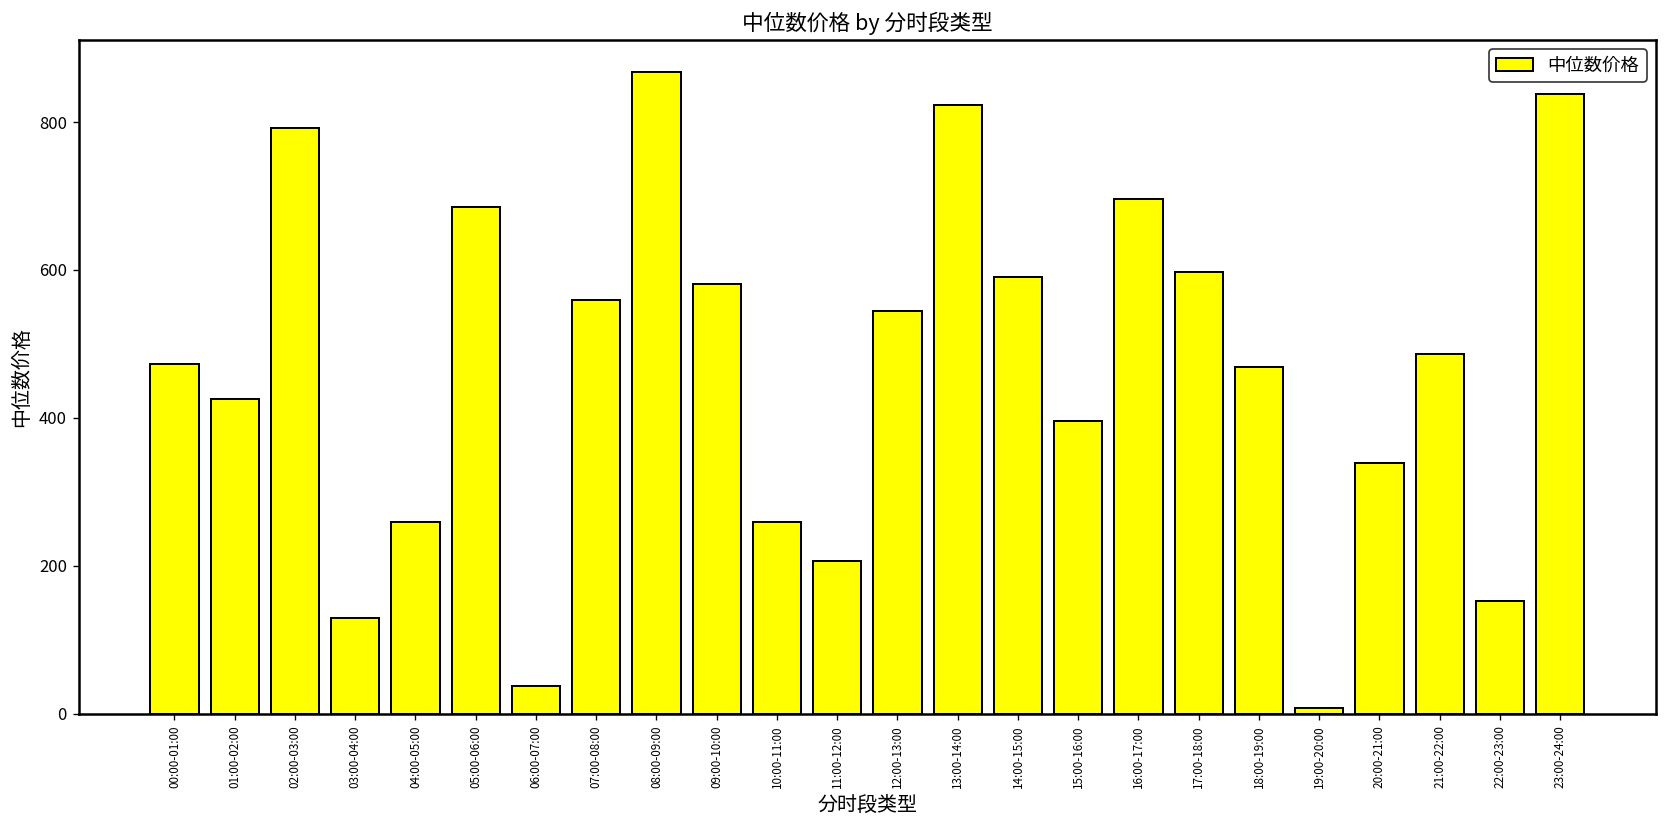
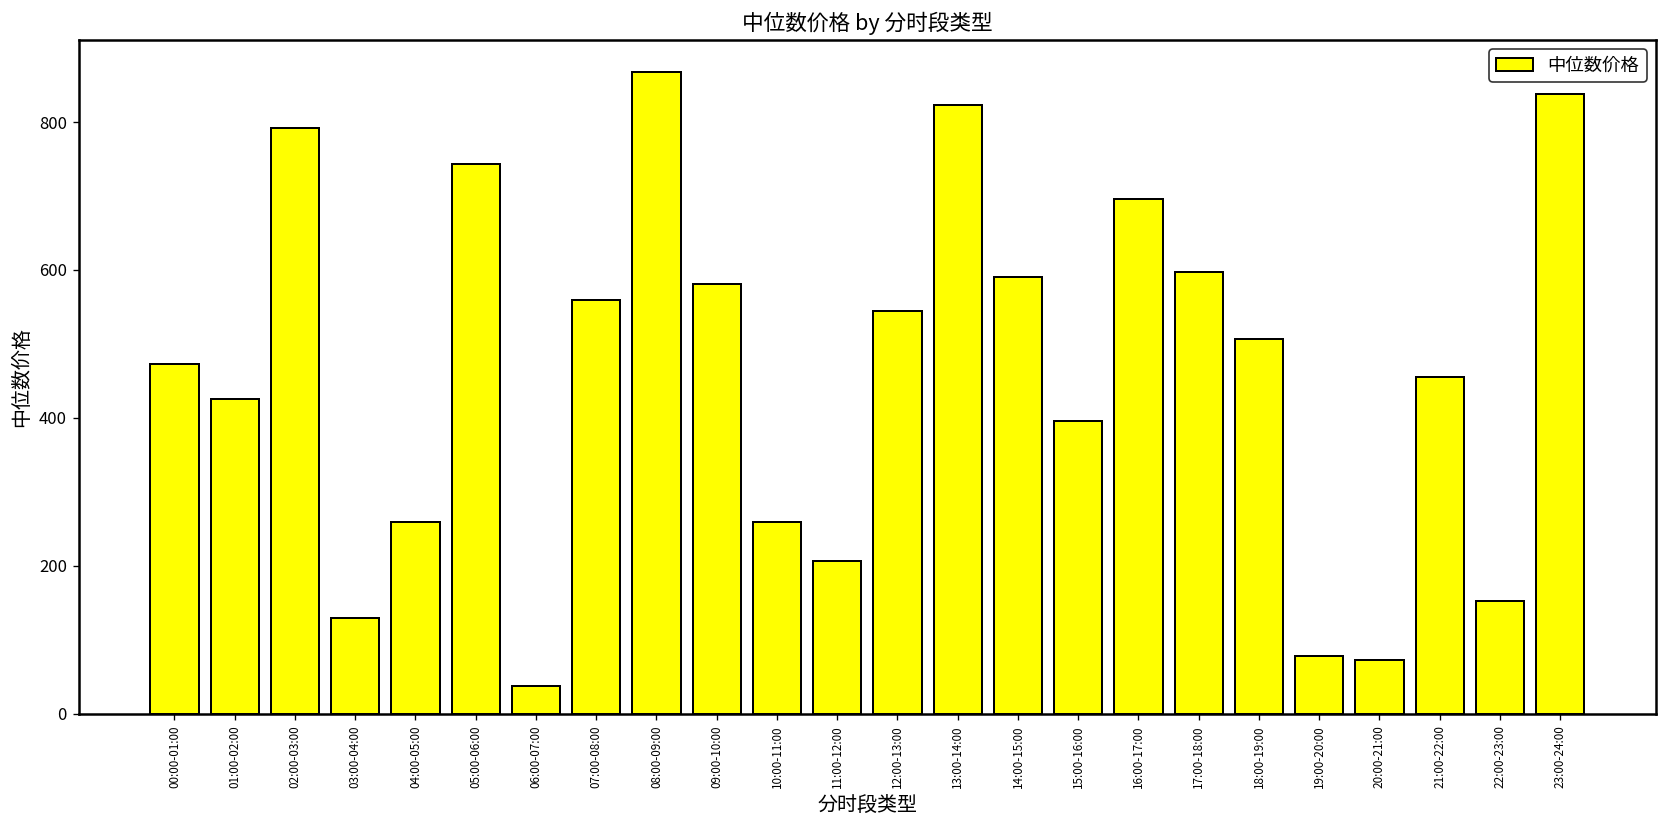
05:00-06:00: 680 -> 740
18:00-19:00: 470 -> 510
19:00-20:00: 10 -> 80
20:00-21:00: 340 -> 70
21:00-22:00: 490 -> 460
